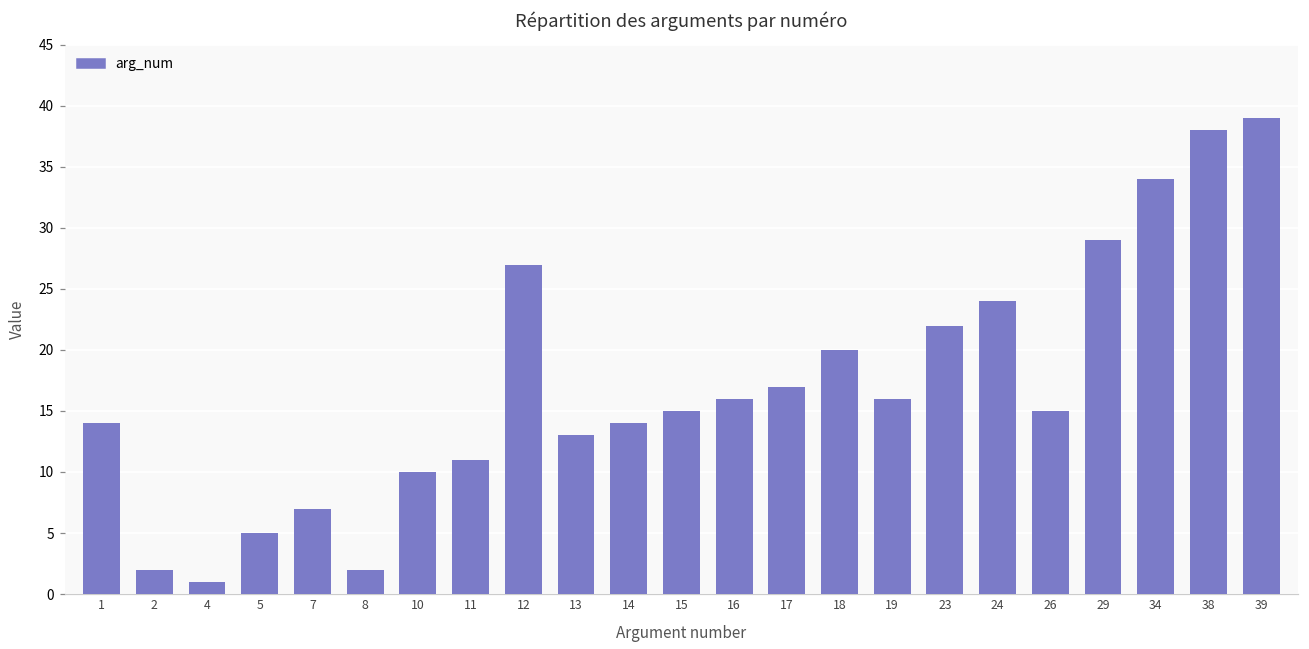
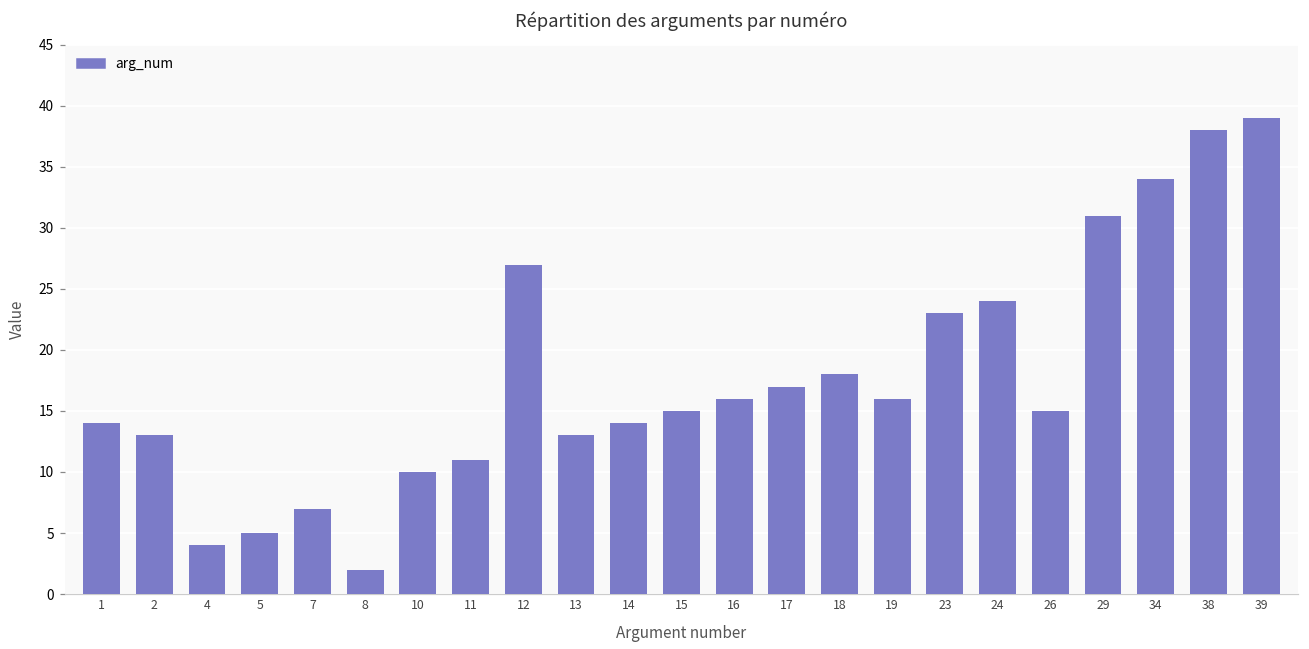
2: 2 -> 13
4: 1 -> 4
18: 20 -> 18
23: 22 -> 23
29: 29 -> 31
